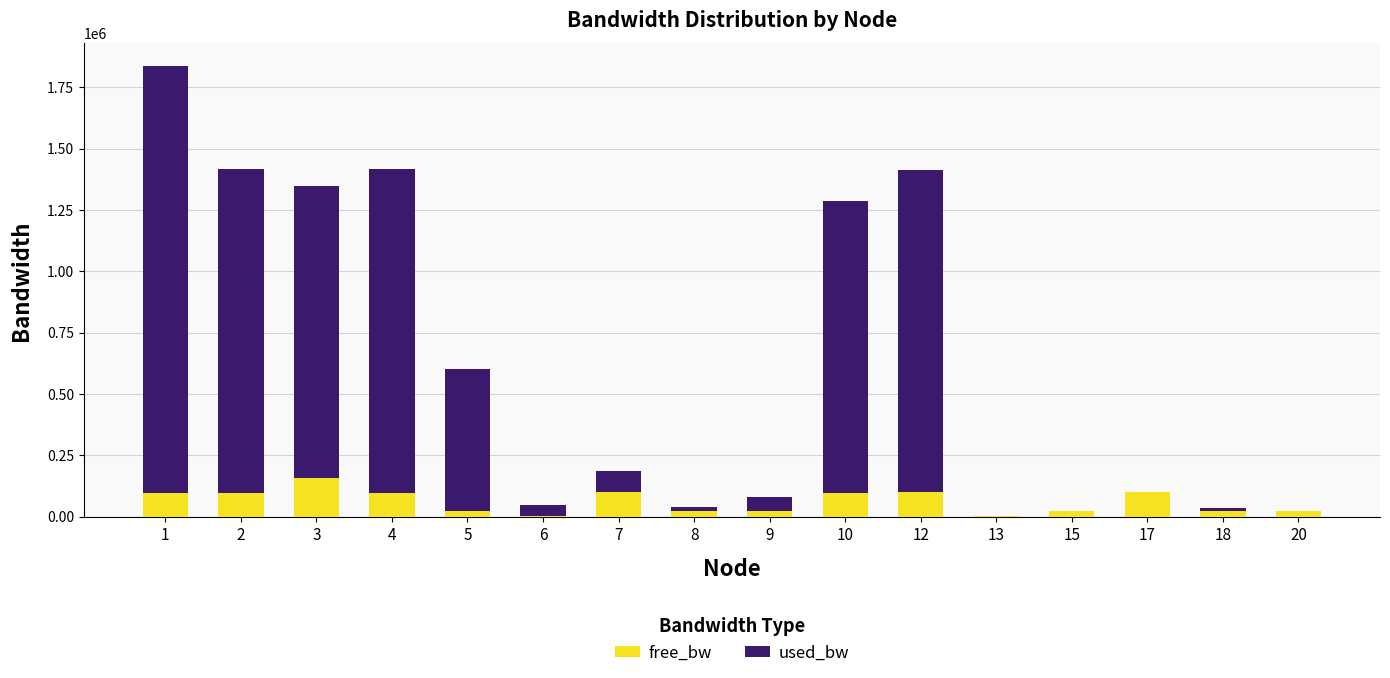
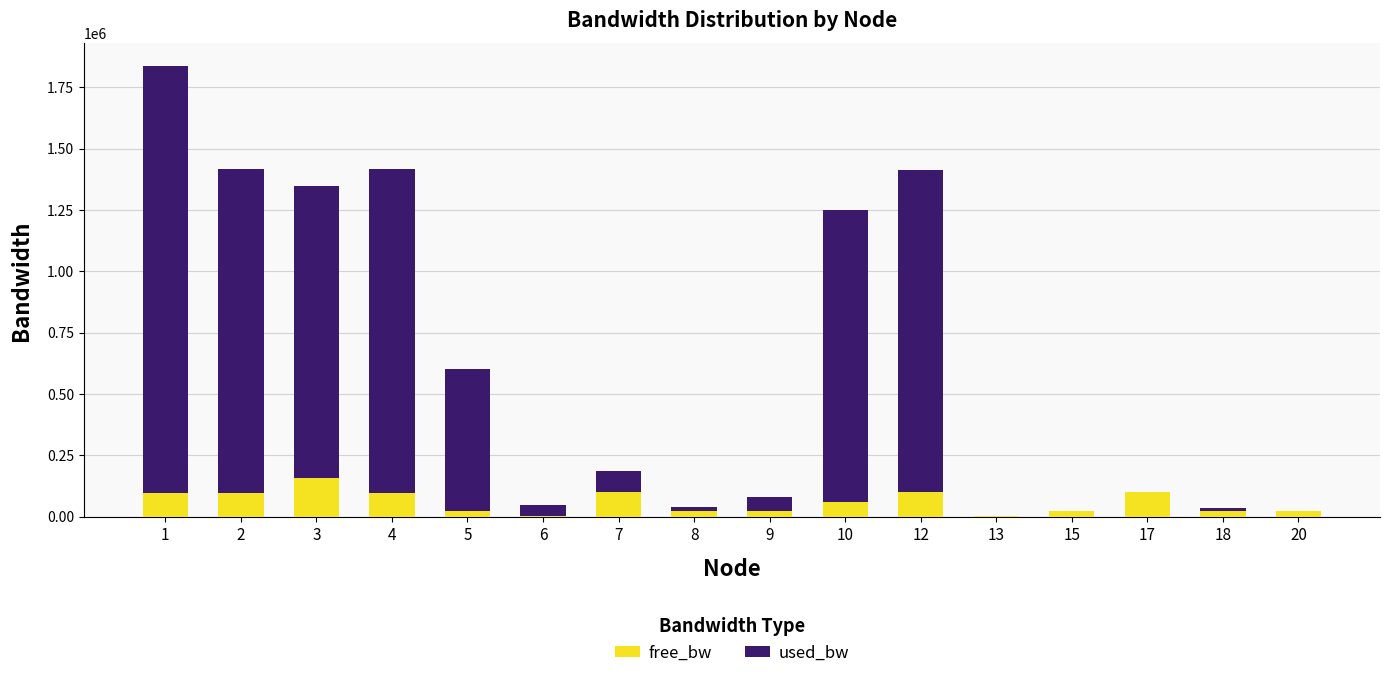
free_bw, 10: 100000 -> 60000
